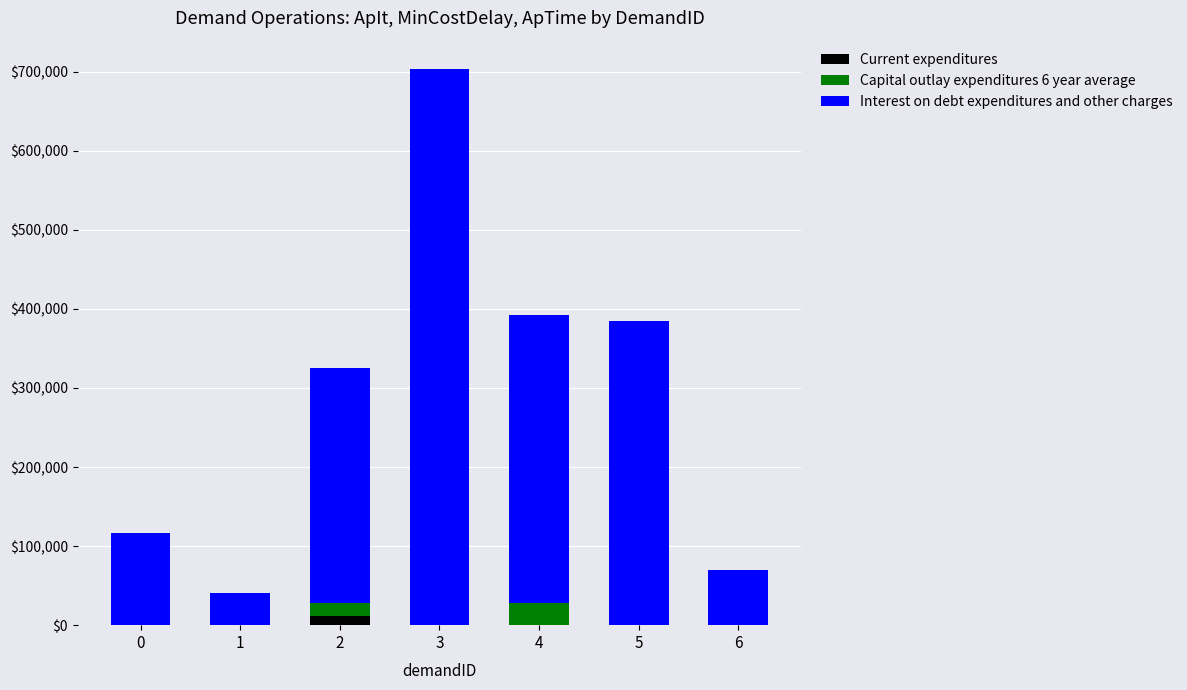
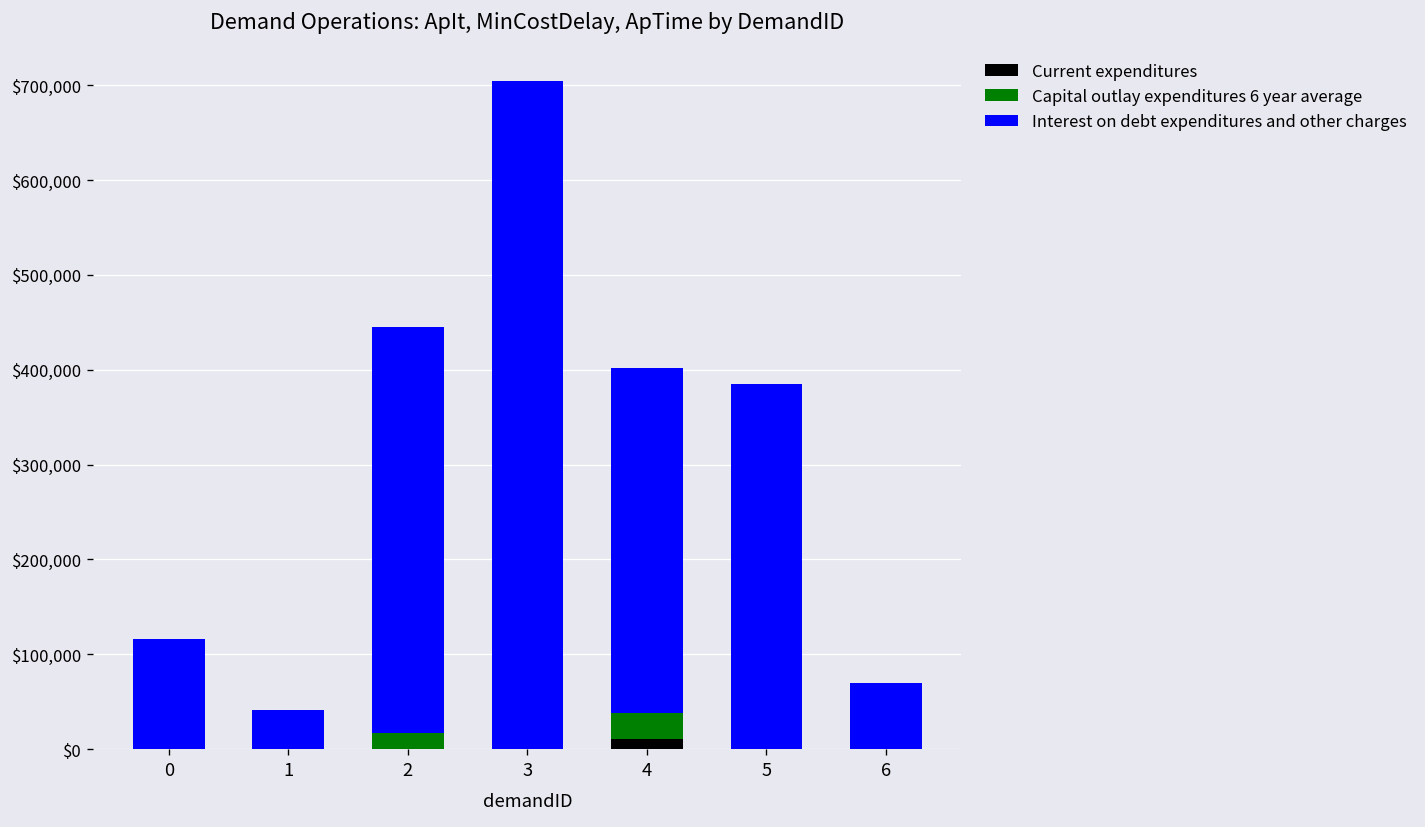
Current expenditures, 2: $10,000 -> $0
Interest on debt expenditures and other charges, 2: $300,000 -> $430,000
Current expenditures, 4: $0 -> $10,000
